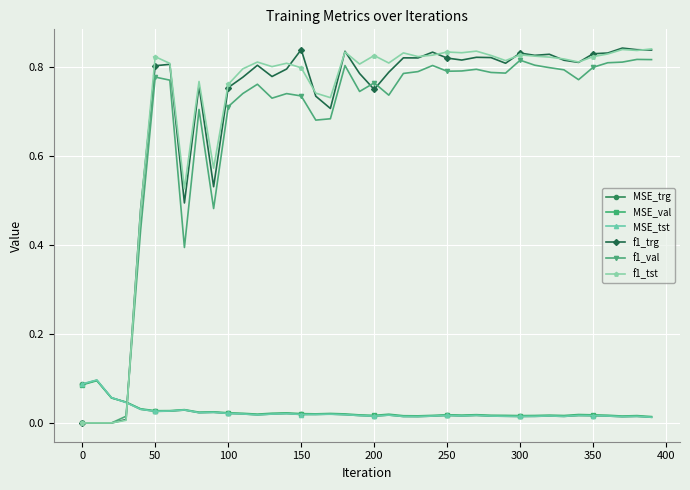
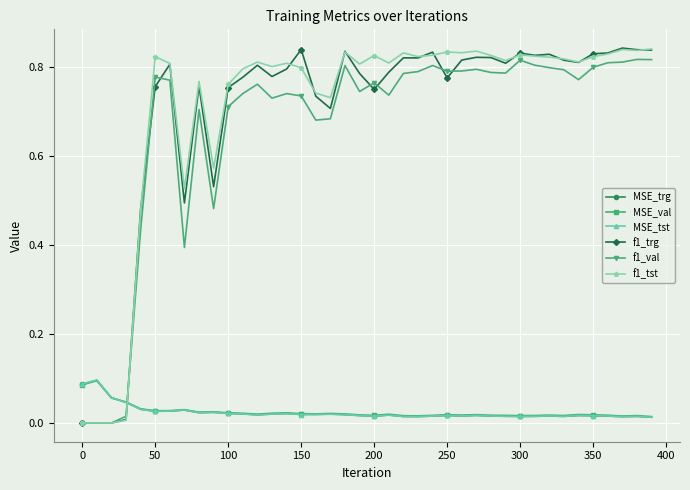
f1_trg, 50: 0.80 -> 0.76
f1_trg, 250: 0.82 -> 0.77
